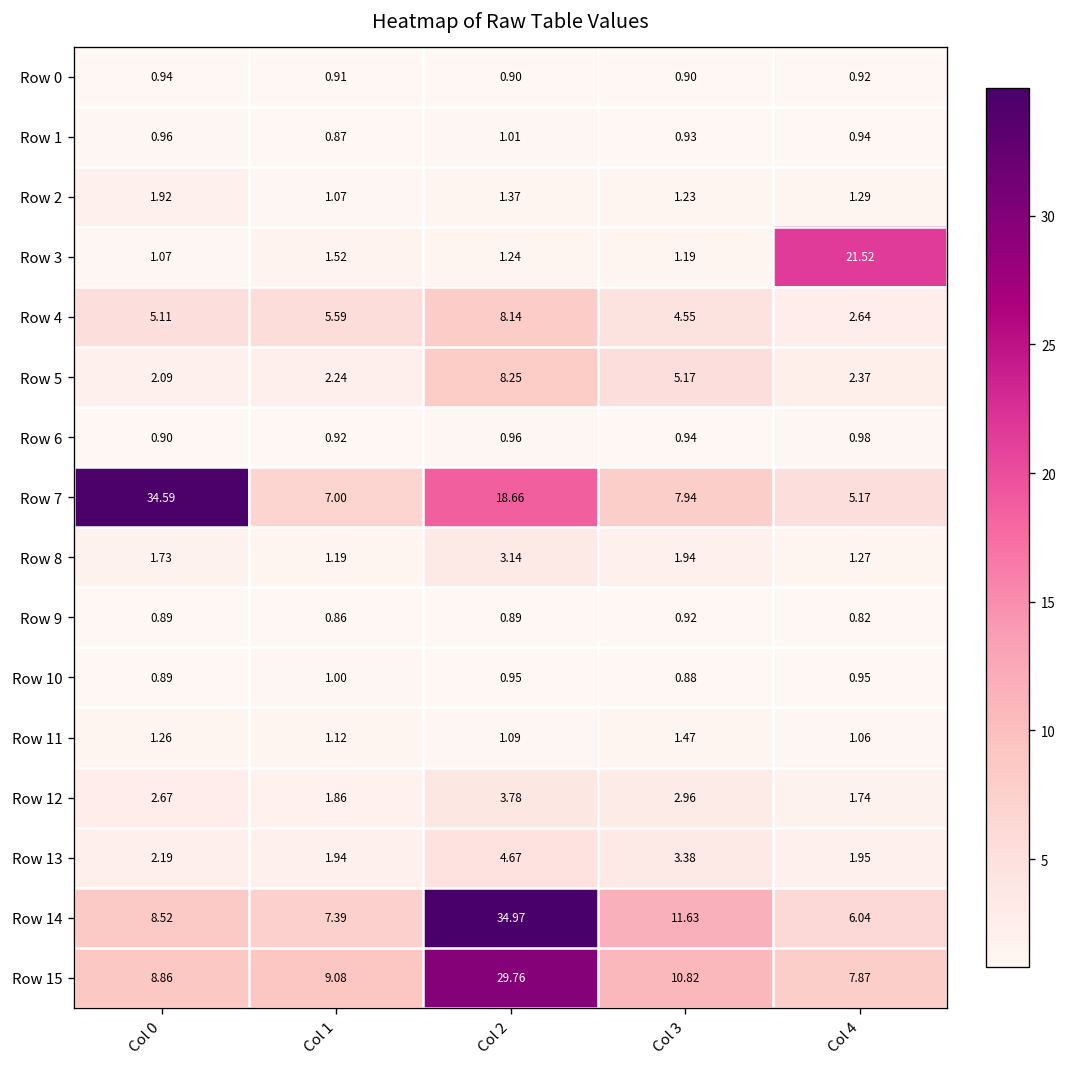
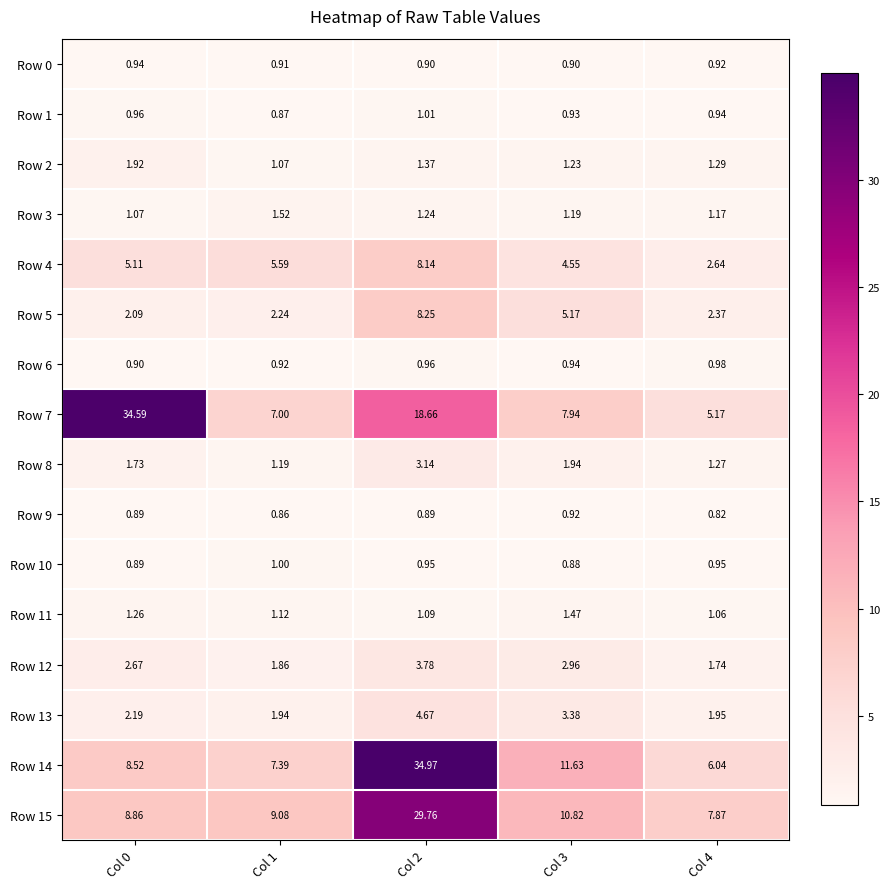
Row 3, Col 4: 21.52 -> 1.17
